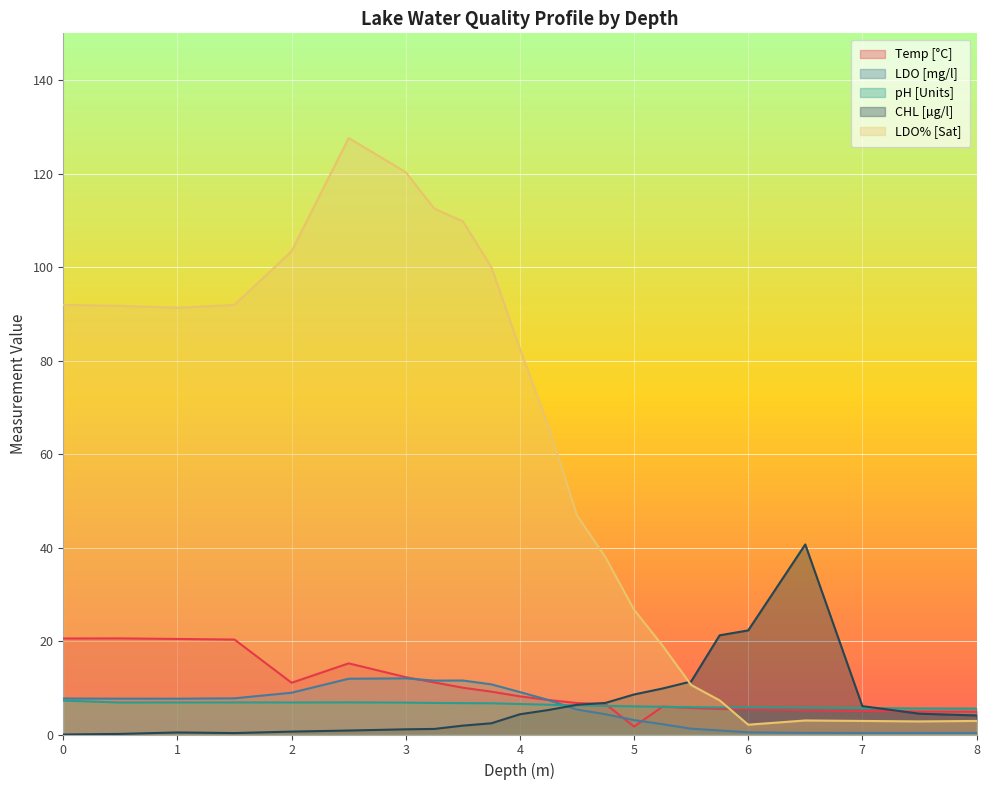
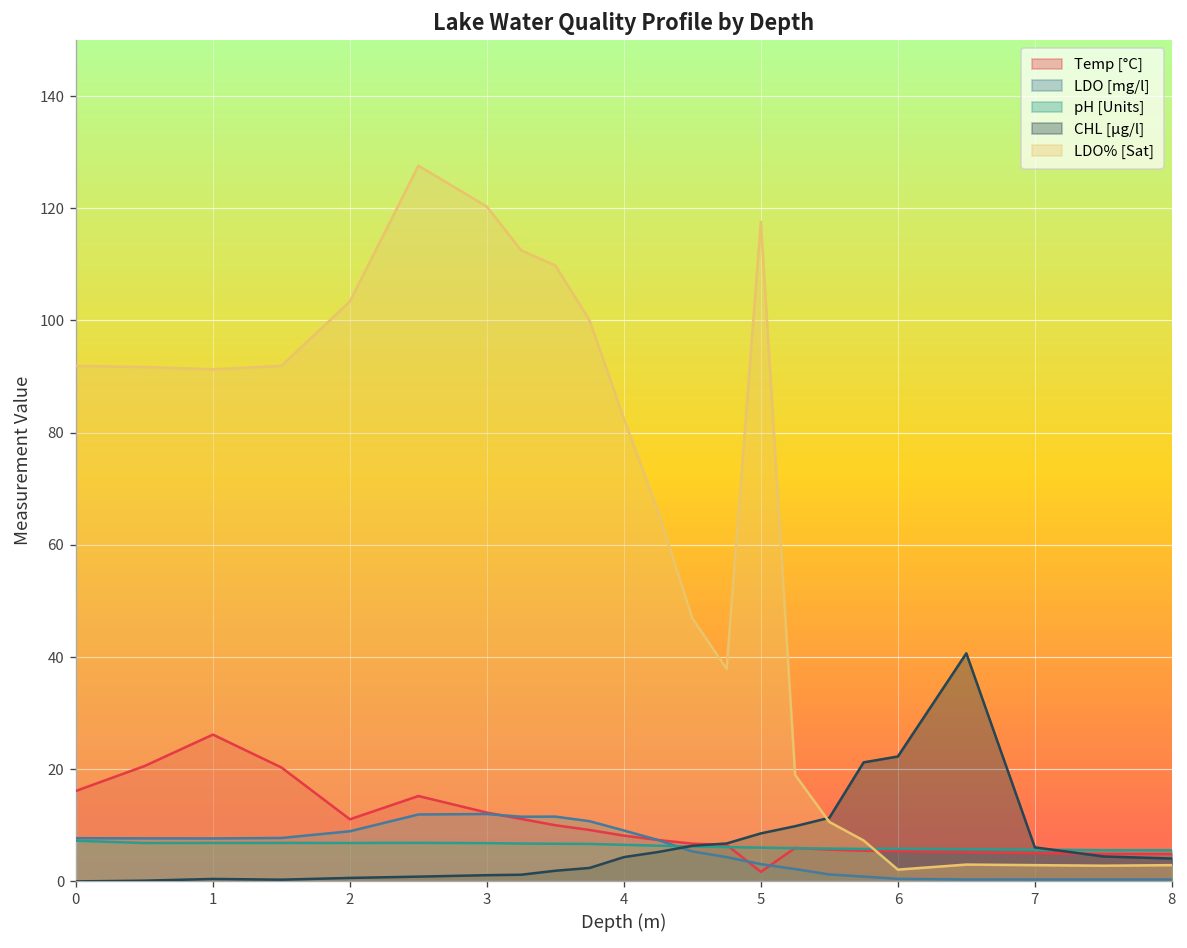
Temp [°C], 0: 21 -> 16
Temp [°C], 1: 20 -> 26
LDO% [Sat], 5: 27 -> 118
